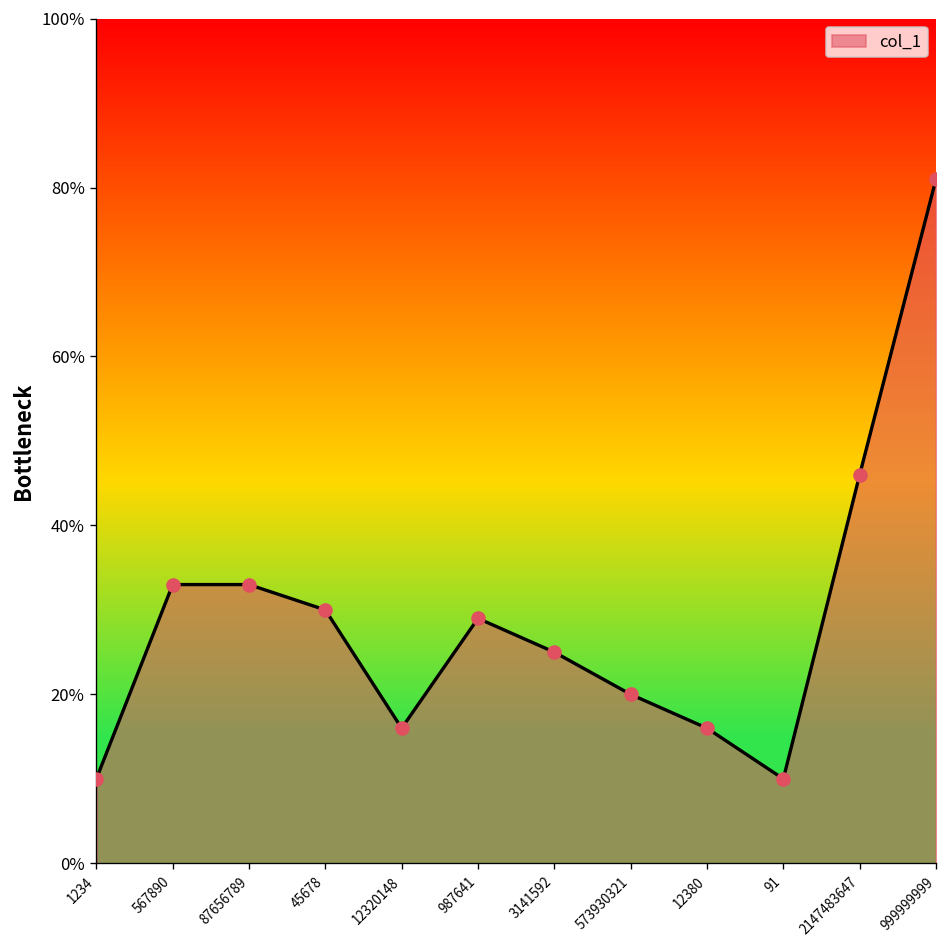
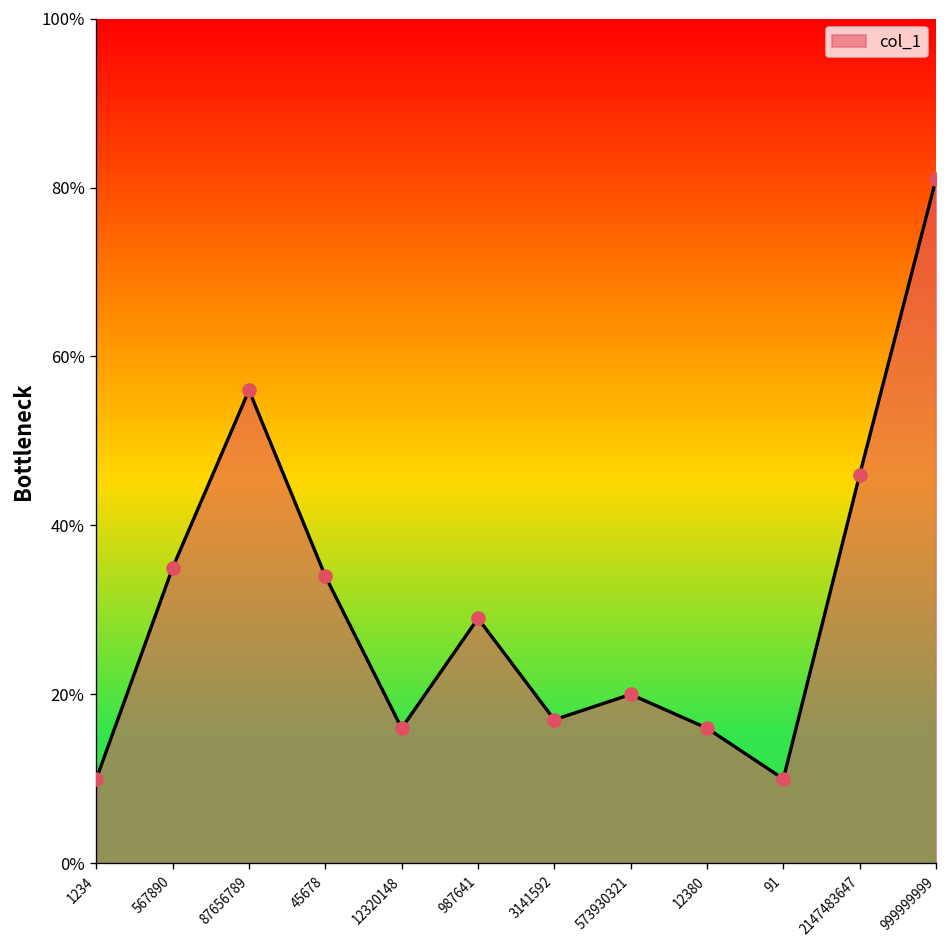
567890: 33% -> 35%
87656789: 33% -> 56%
45678: 30% -> 34%
3141592: 25% -> 17%
